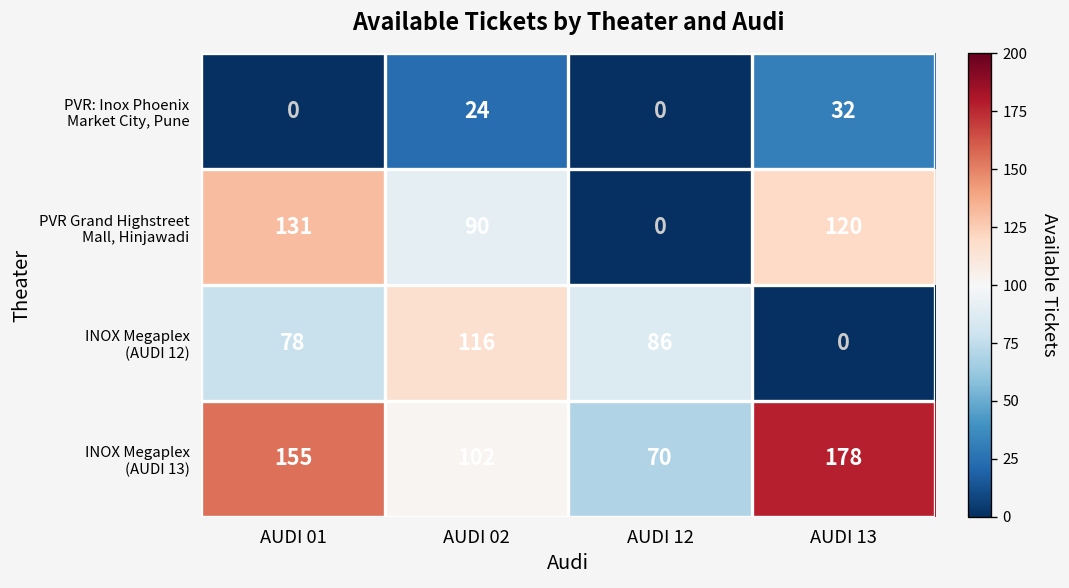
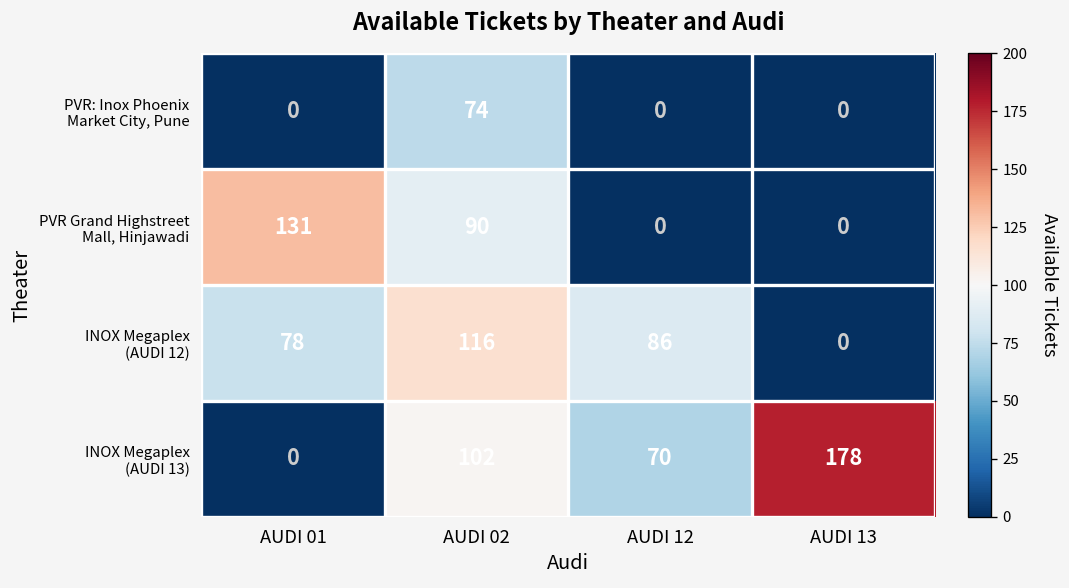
PVR: Inox Phoenix Market City, Pune, AUDI 02: 24 -> 74
PVR: Inox Phoenix Market City, Pune, AUDI 13: 32 -> 0
PVR Grand Highstreet Mall, Hinjawadi, AUDI 13: 120 -> 0
INOX Megaplex (AUDI 13), AUDI 01: 155 -> 0
